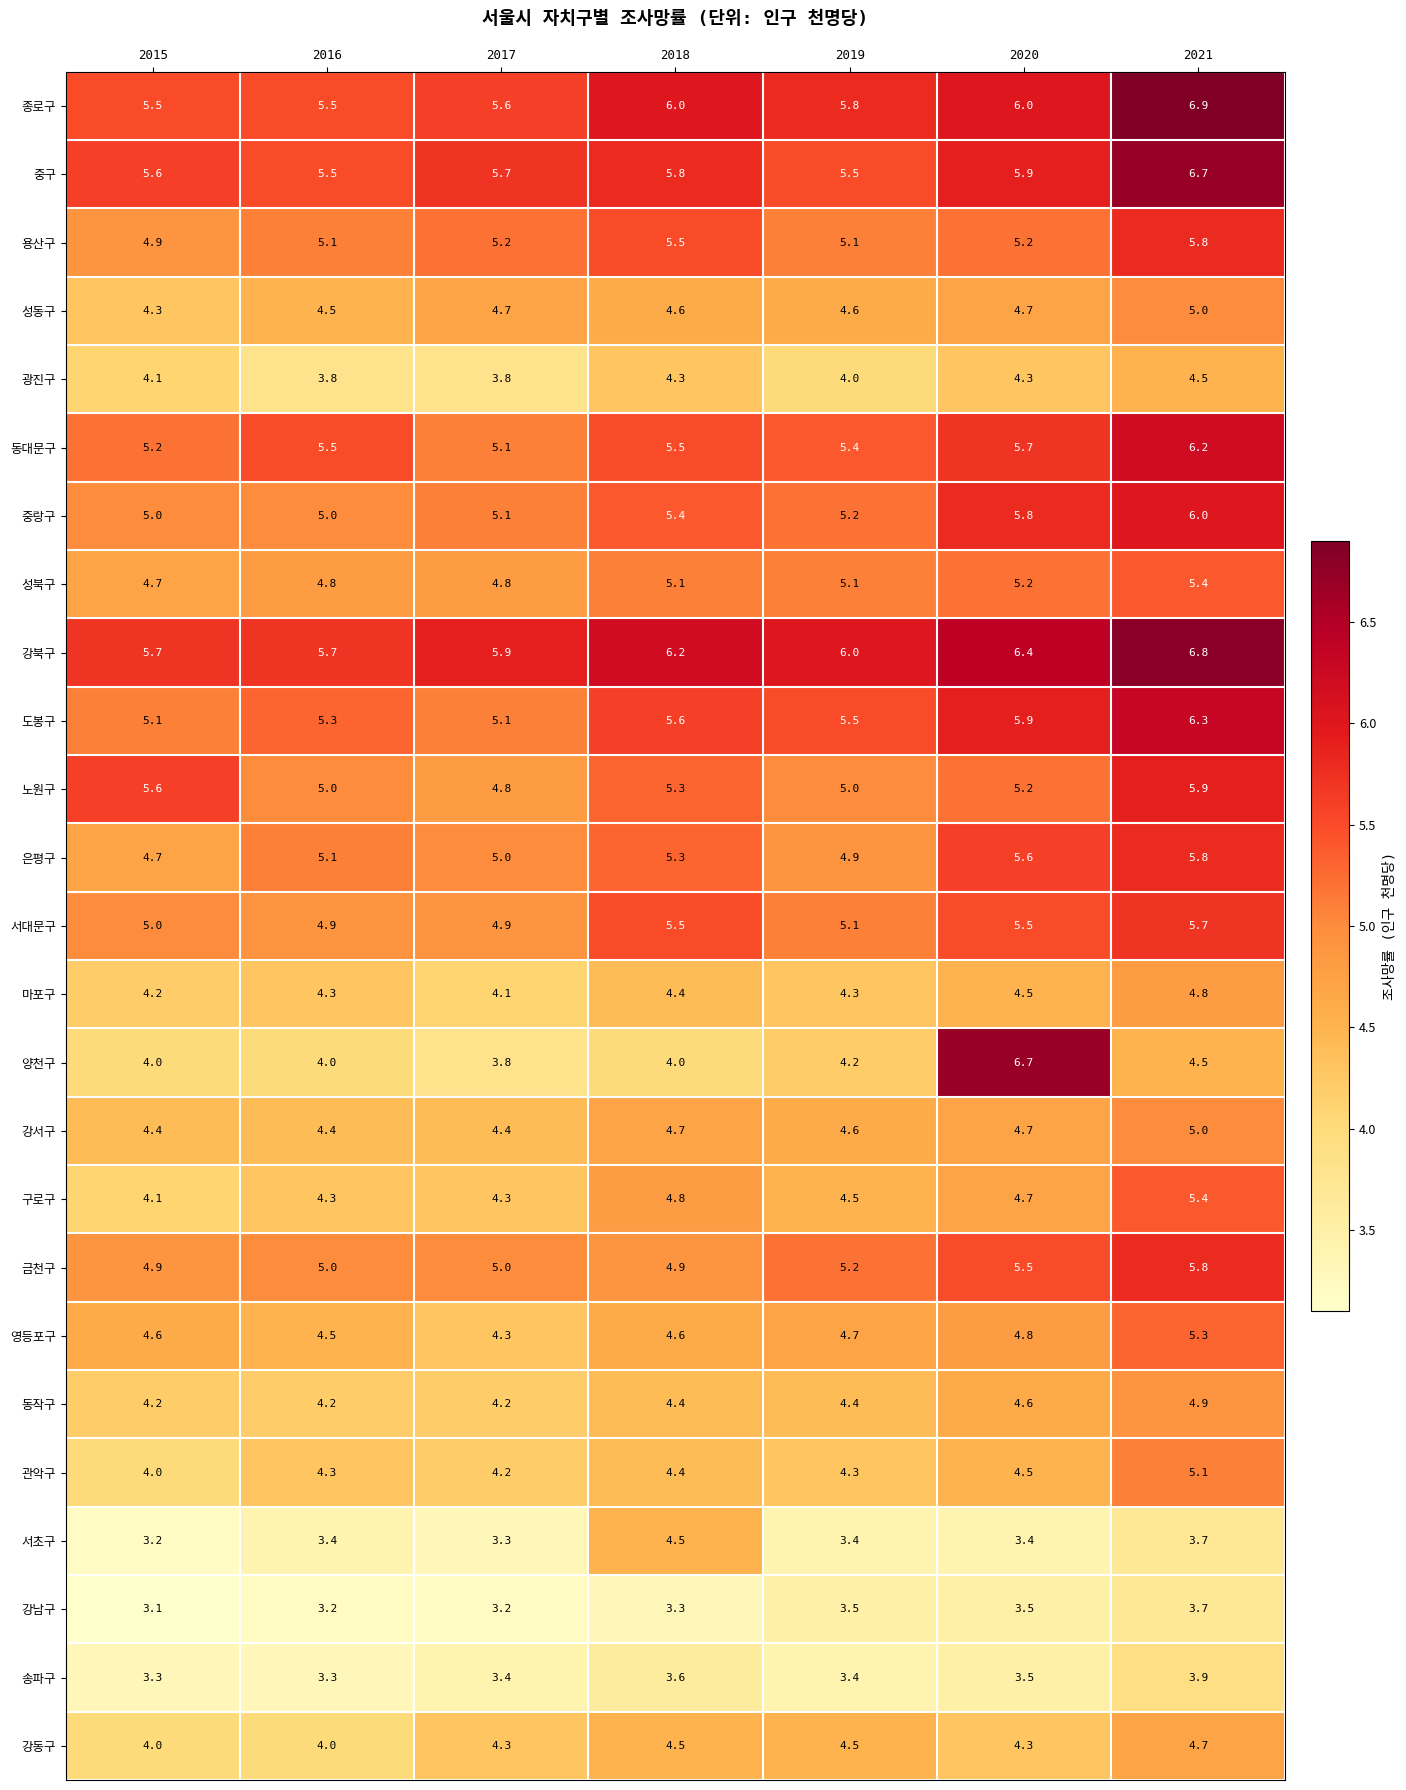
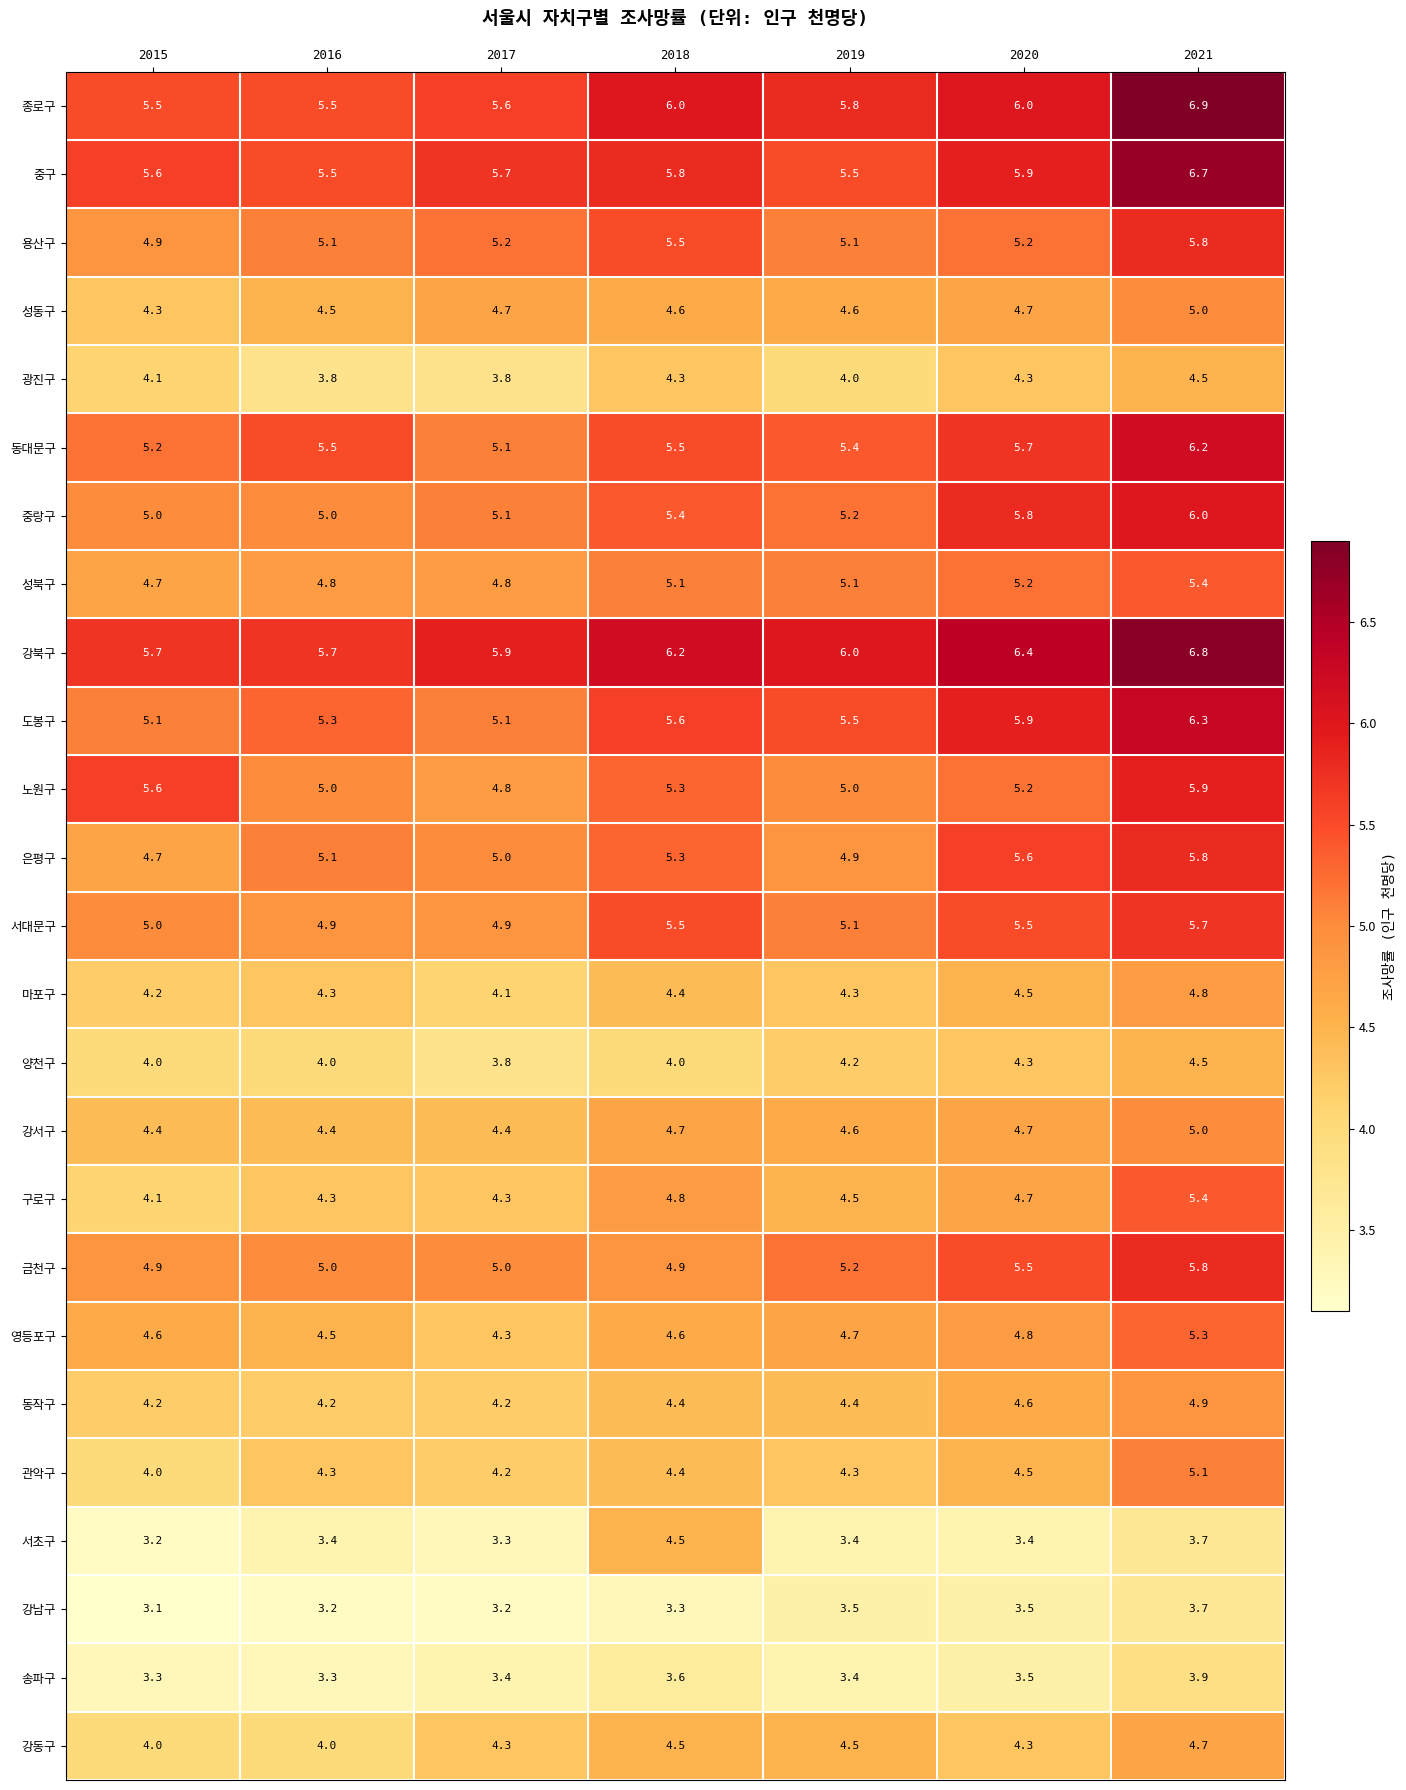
양천구, 2020: 6.7 -> 4.3
